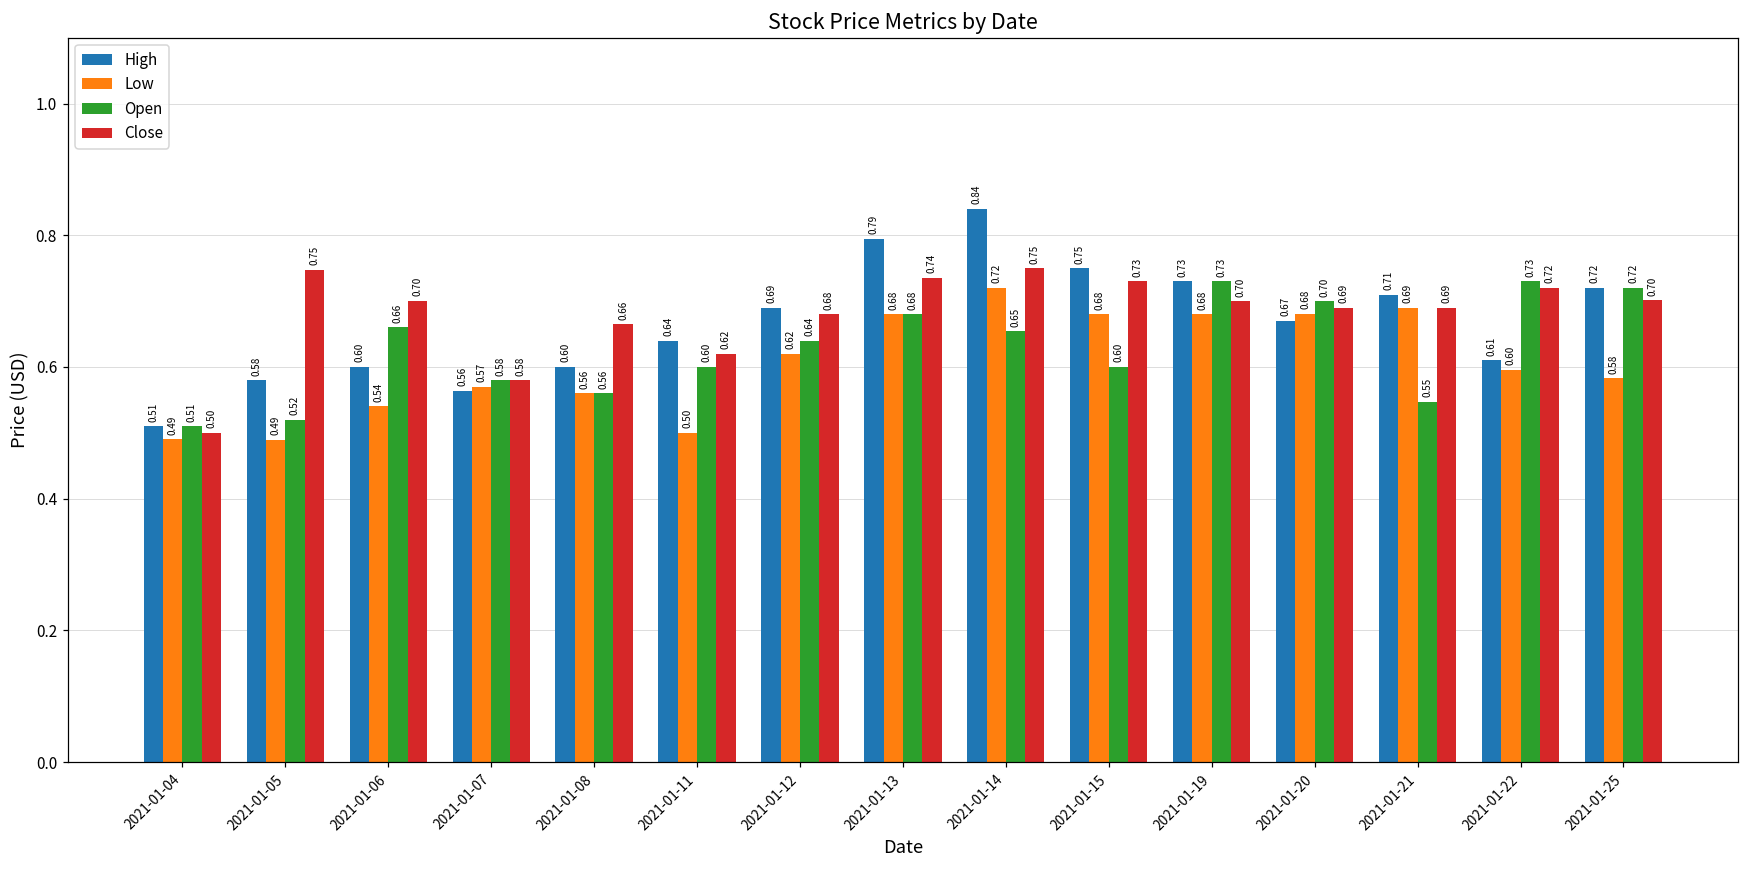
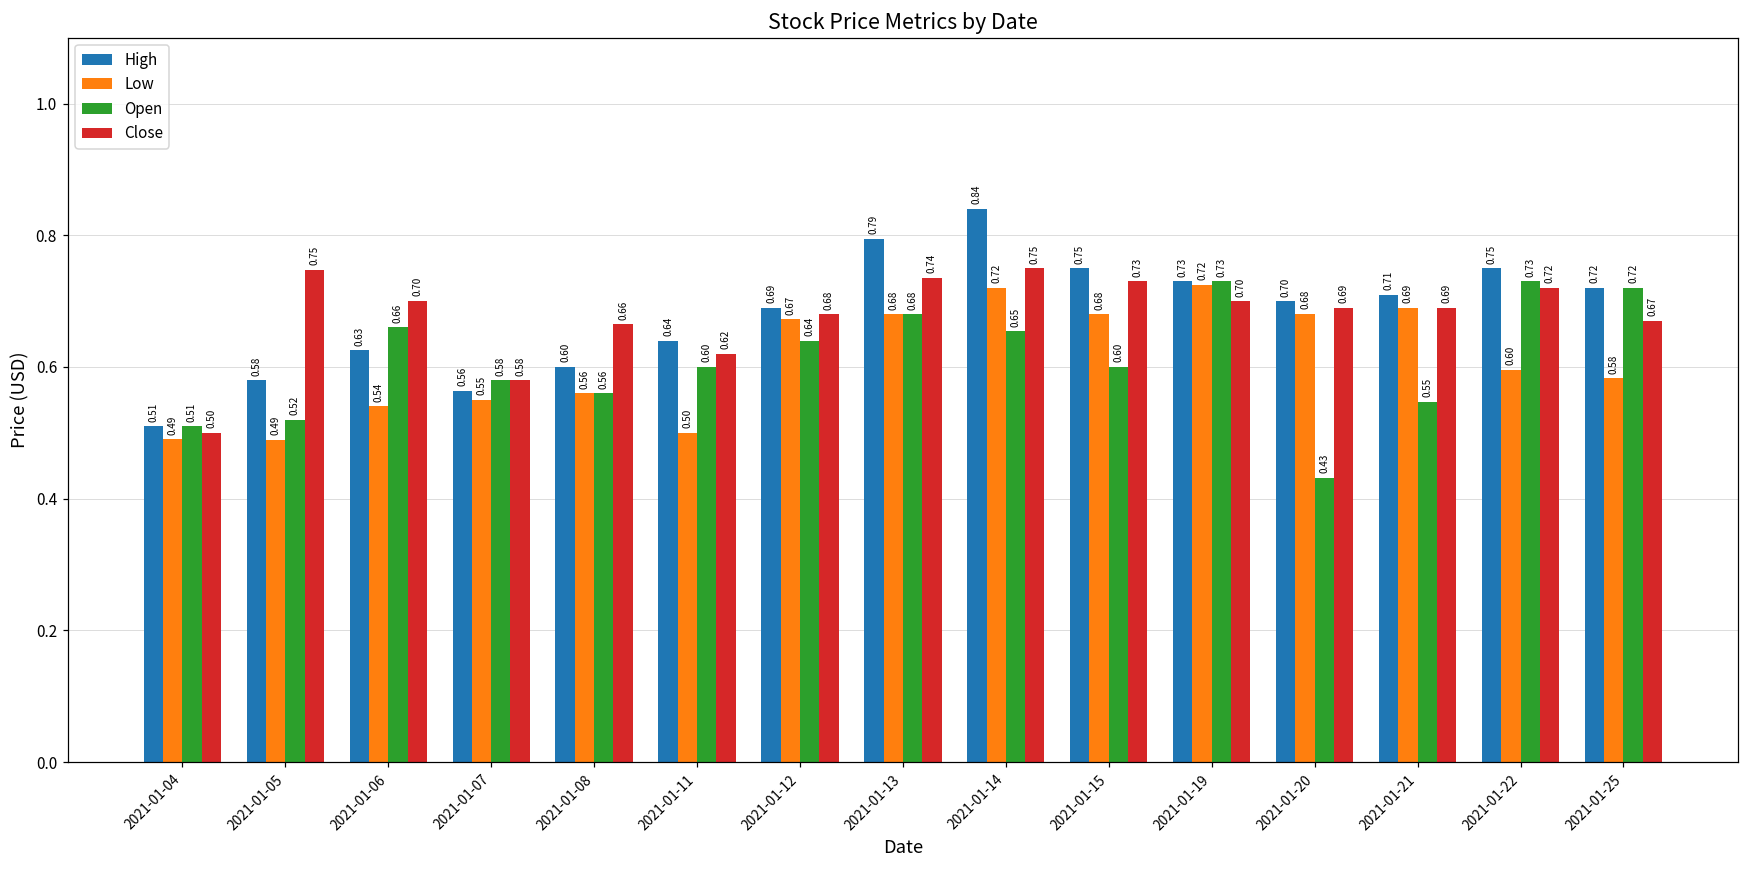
High, 2021-01-06: 0.60 -> 0.63
Low, 2021-01-07: 0.57 -> 0.55
Low, 2021-01-12: 0.62 -> 0.67
Low, 2021-01-19: 0.68 -> 0.72
High, 2021-01-20: 0.67 -> 0.70
Open, 2021-01-20: 0.70 -> 0.43
High, 2021-01-22: 0.61 -> 0.75
Close, 2021-01-25: 0.70 -> 0.67
